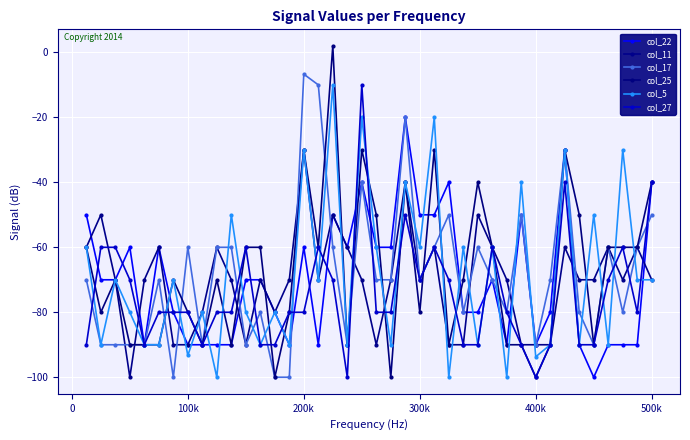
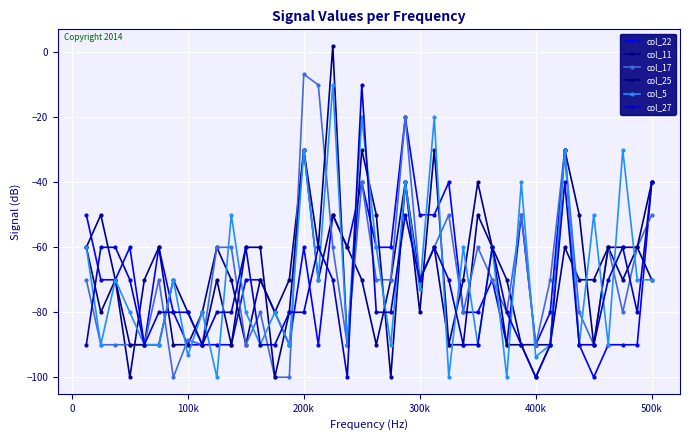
col_17, 100k: -60 -> -89
col_5, 300k: -60 -> -73
